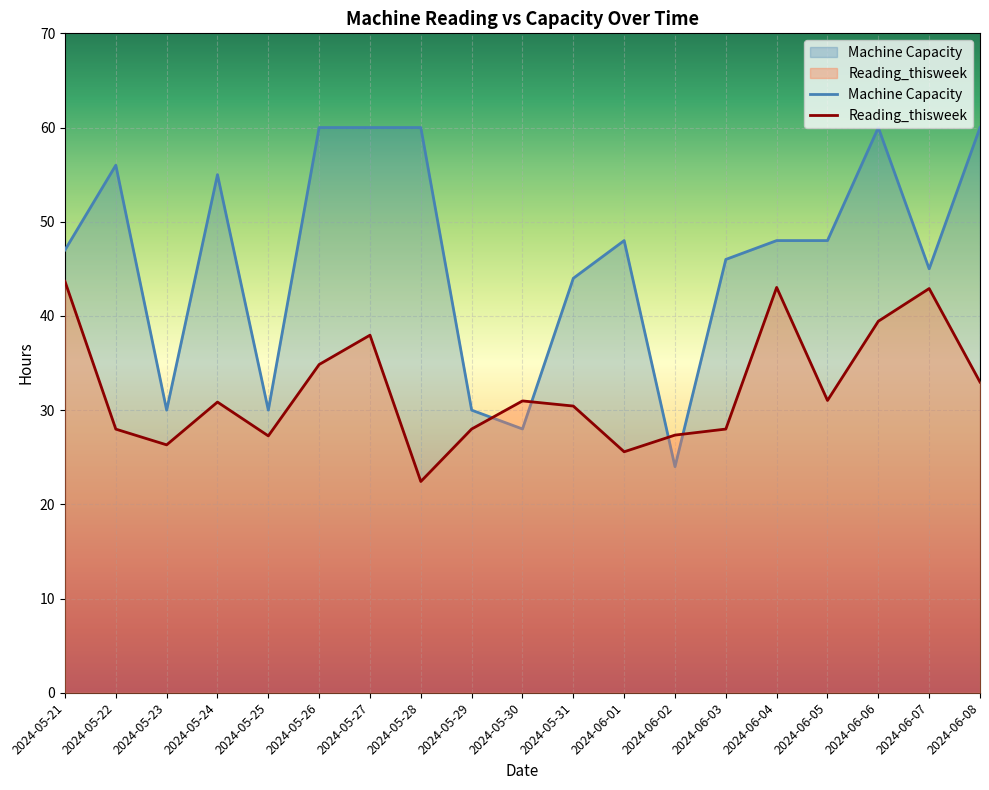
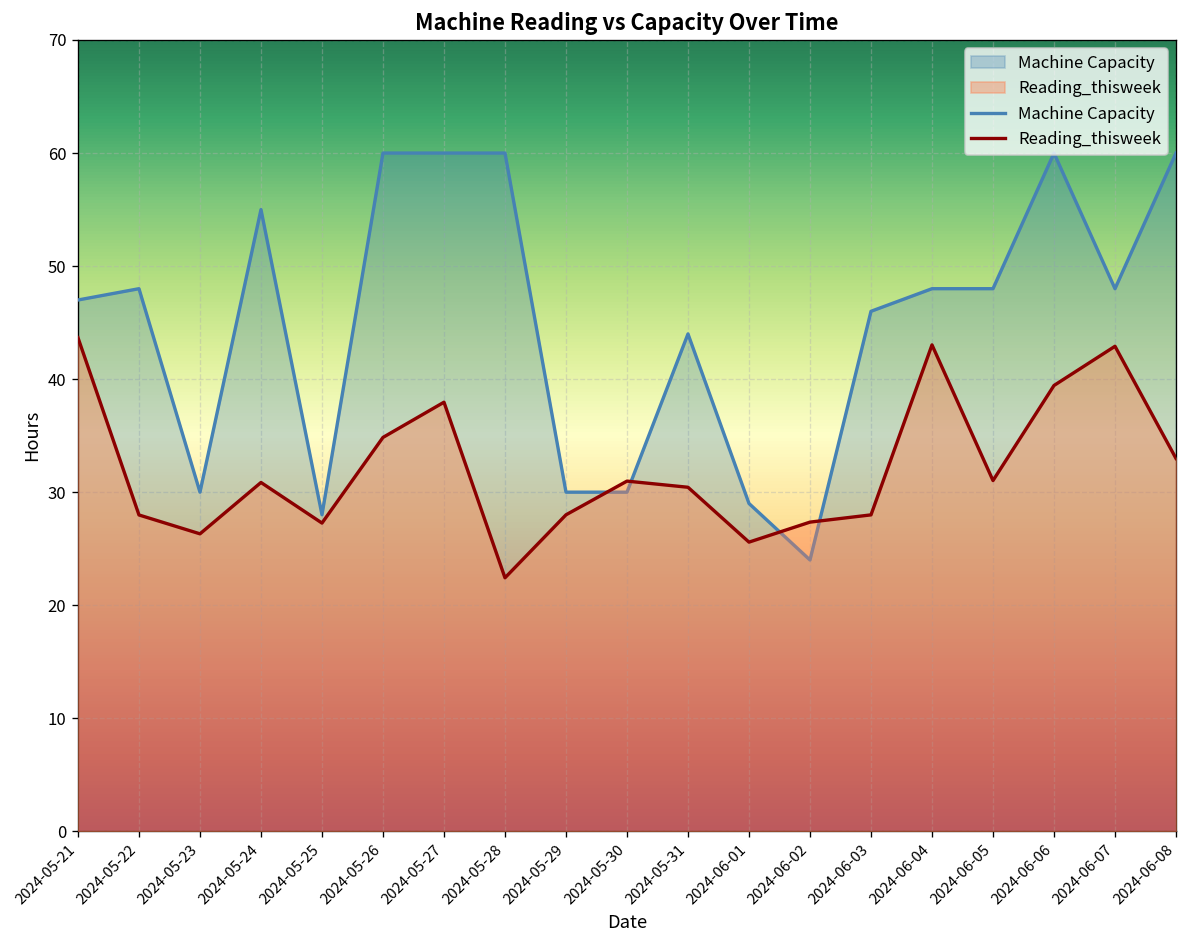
Machine Capacity, 2024-05-22: 56 -> 48
Machine Capacity, 2024-05-25: 30 -> 28
Machine Capacity, 2024-05-30: 28 -> 30
Machine Capacity, 2024-06-01: 48 -> 29
Machine Capacity, 2024-06-07: 45 -> 48
